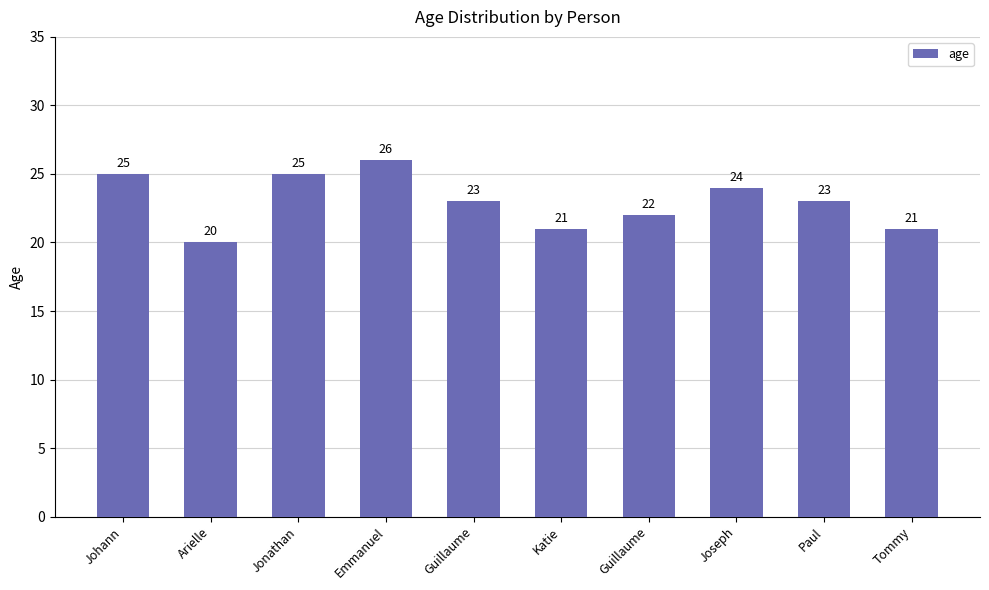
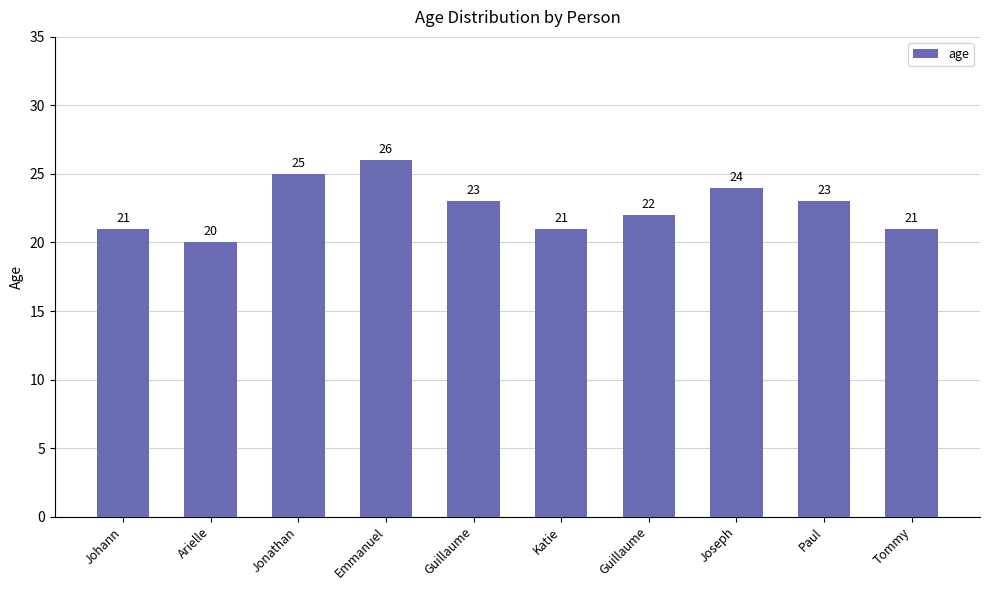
Johann: 25 -> 21
